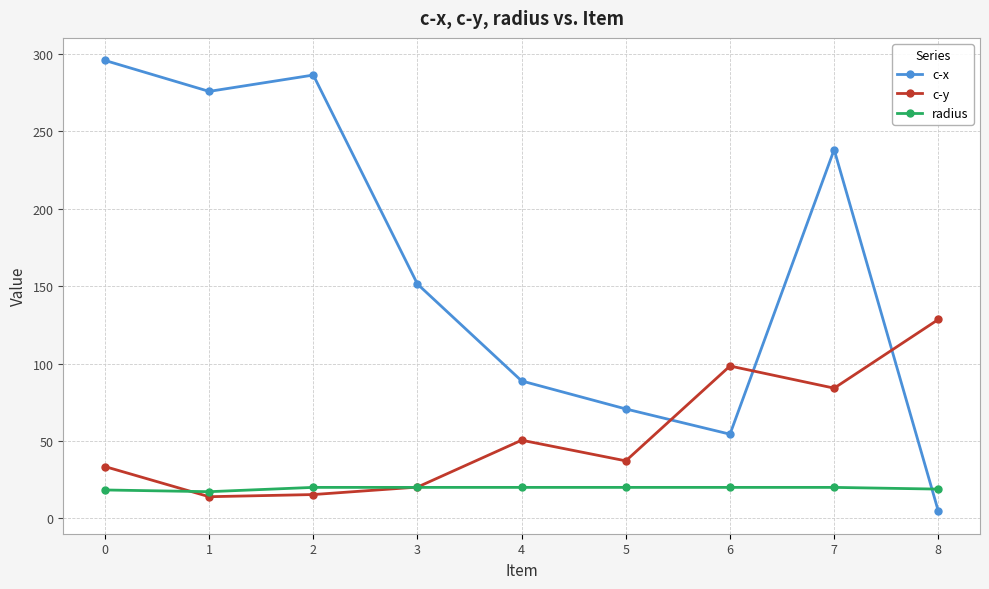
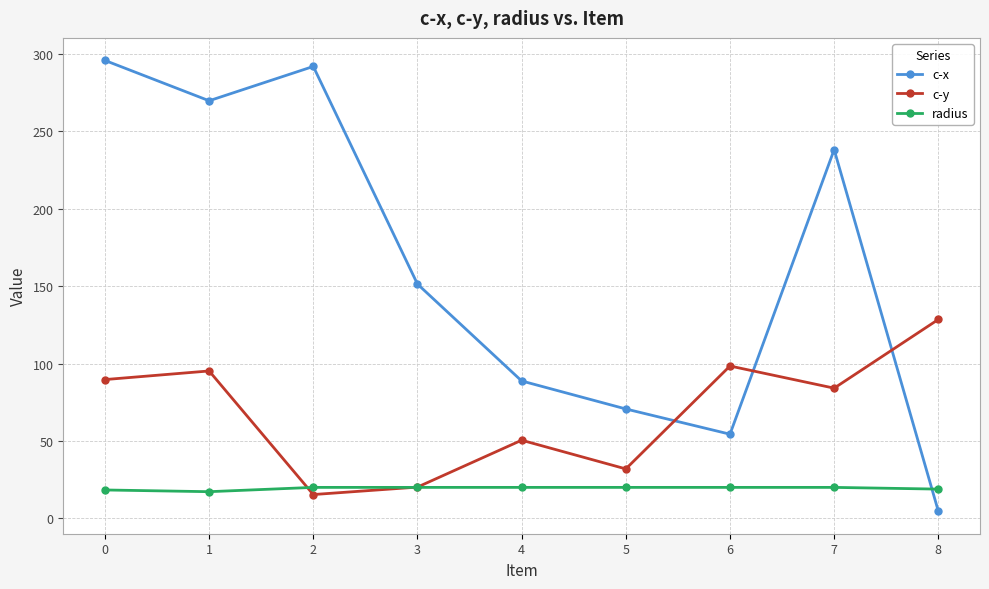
c-y, 0: 34 -> 90
c-x, 1: 276 -> 270
c-y, 1: 14 -> 95
c-x, 2: 286 -> 292
c-y, 5: 37 -> 32
